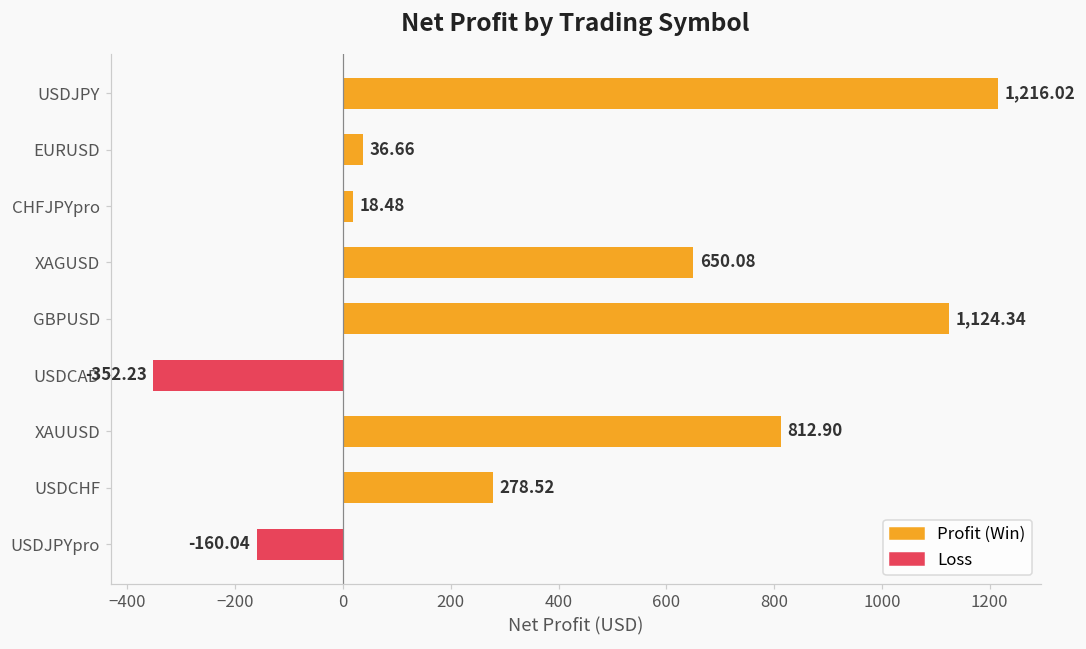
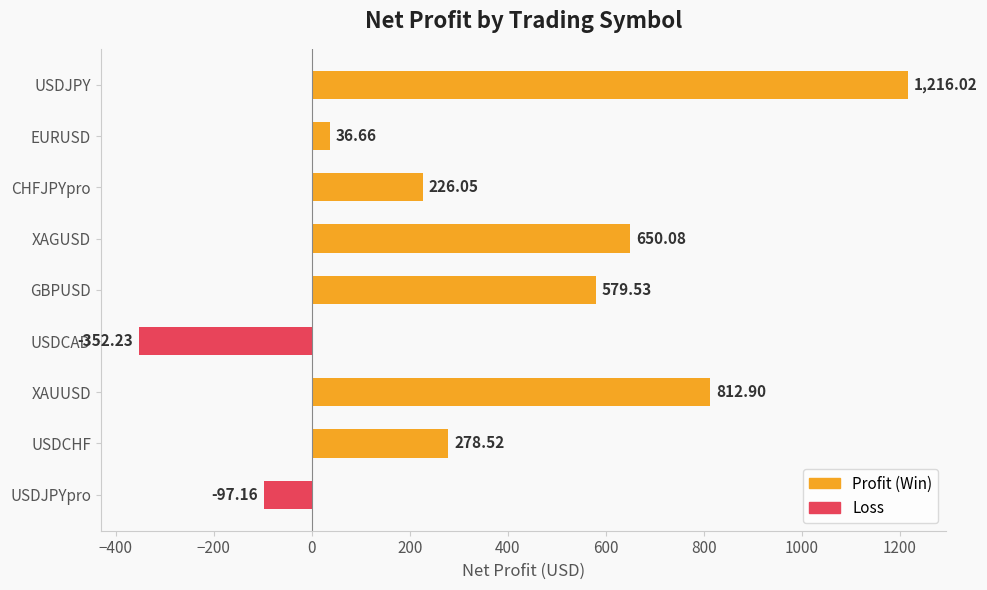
CHFJPYpro: 18.48 -> 226.05
GBPUSD: 1,124.34 -> 579.53
USDJPYpro: -160.04 -> -97.16
